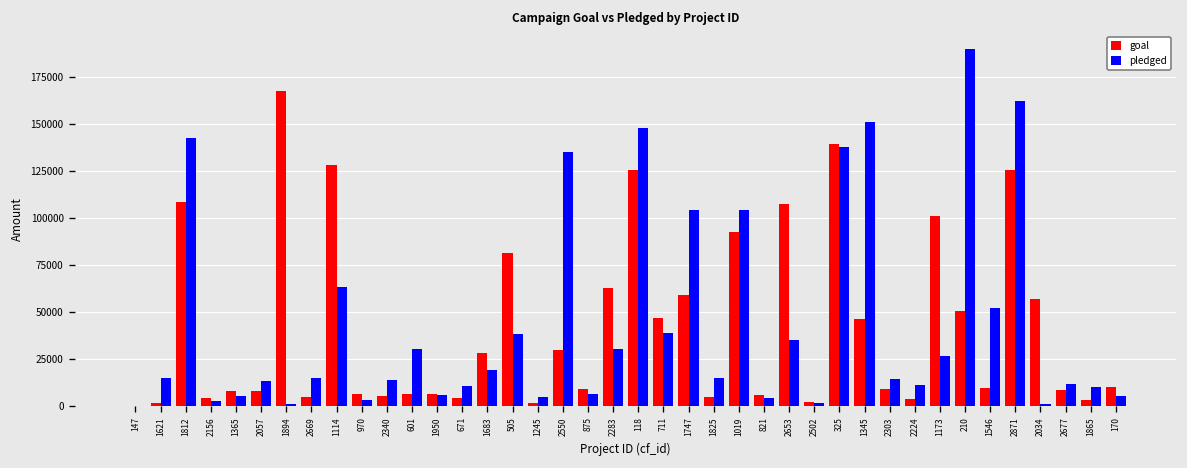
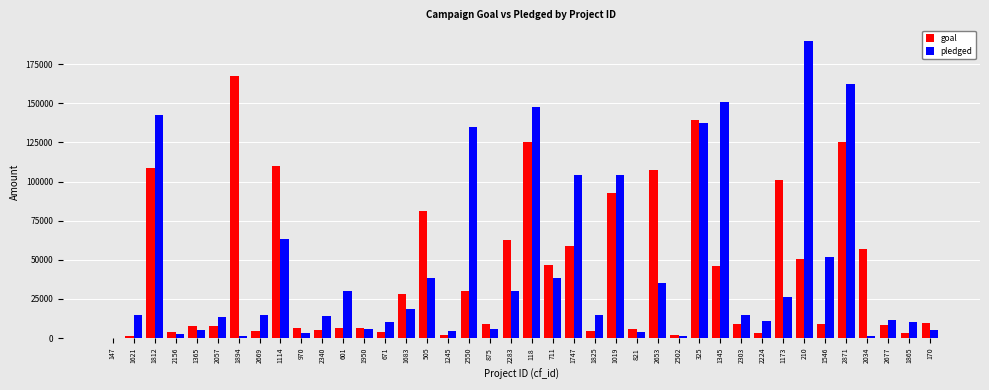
goal, 1114: 128000 -> 110000
